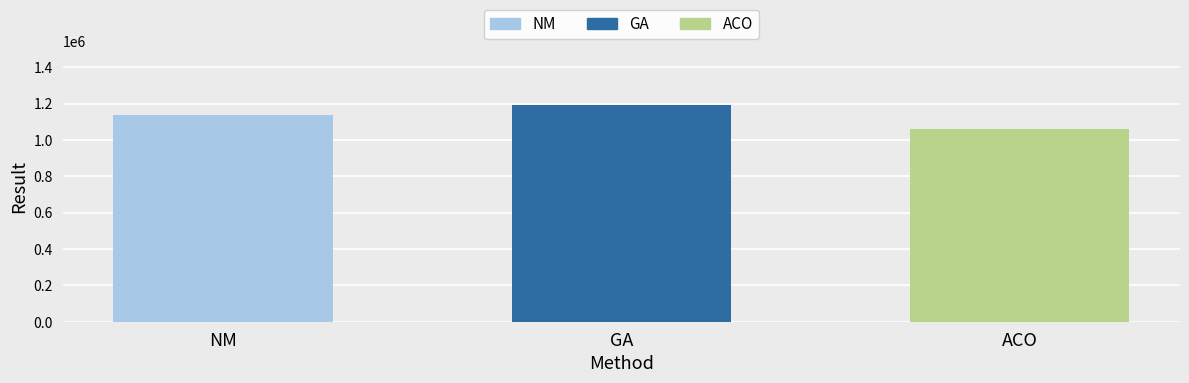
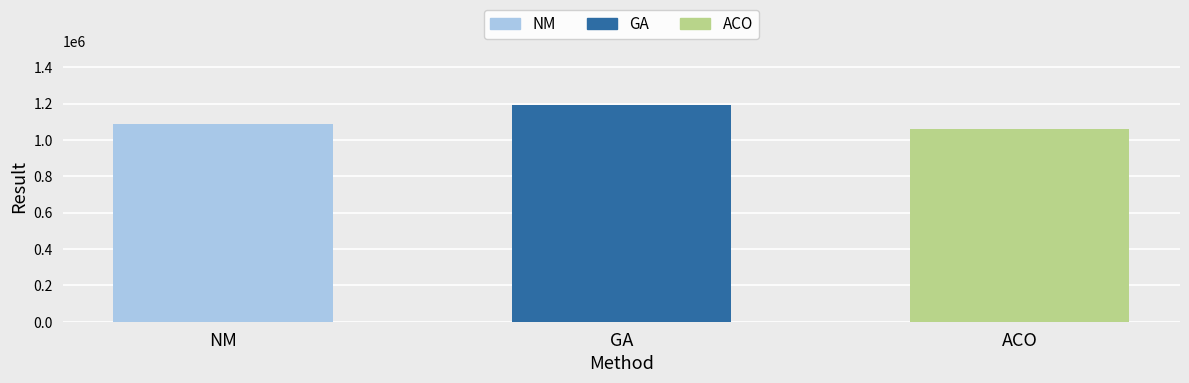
NM: 1140000 -> 1090000
